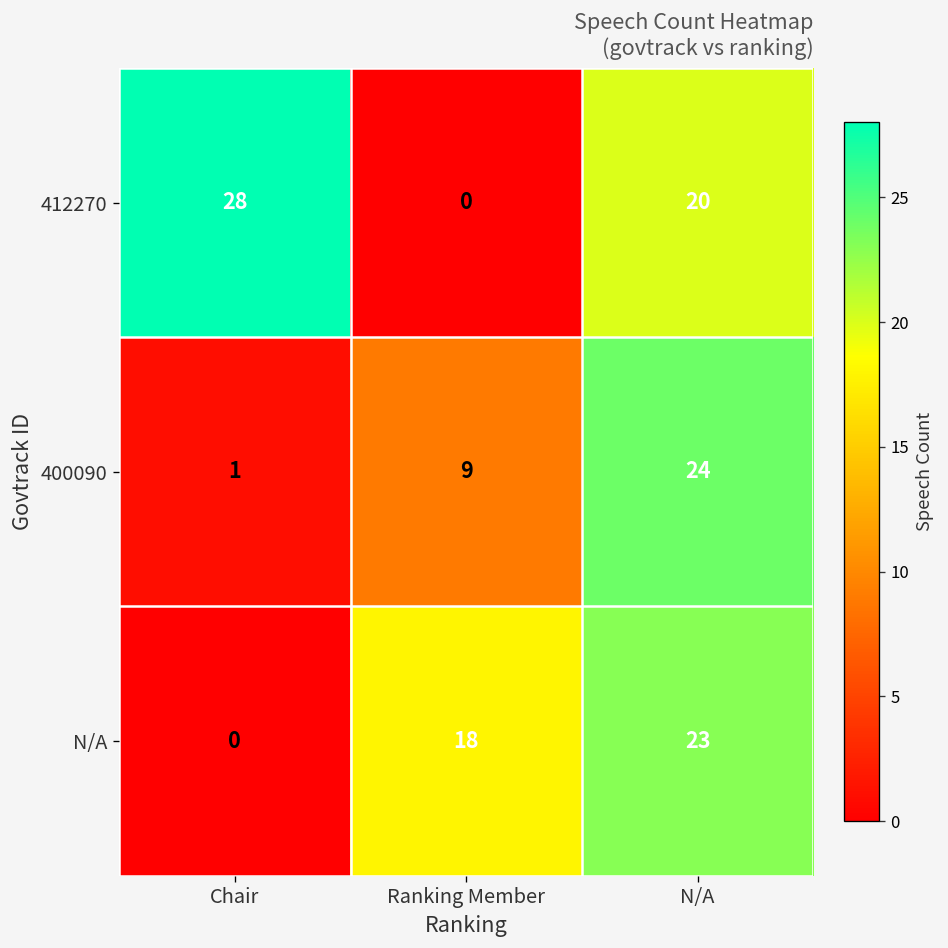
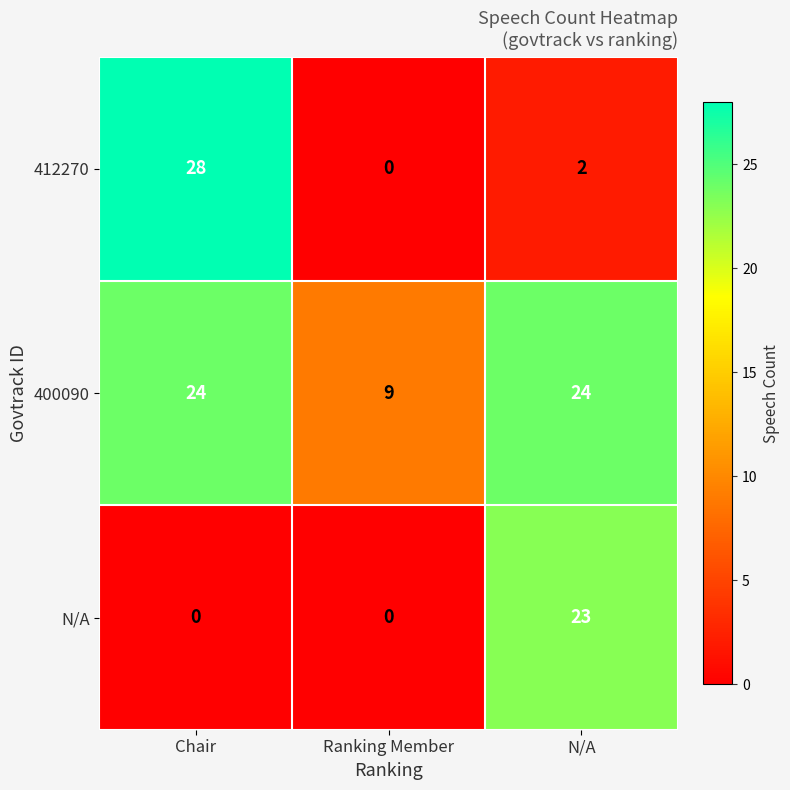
412270, N/A: 20 -> 2
400090, Chair: 1 -> 24
N/A, Ranking Member: 18 -> 0
